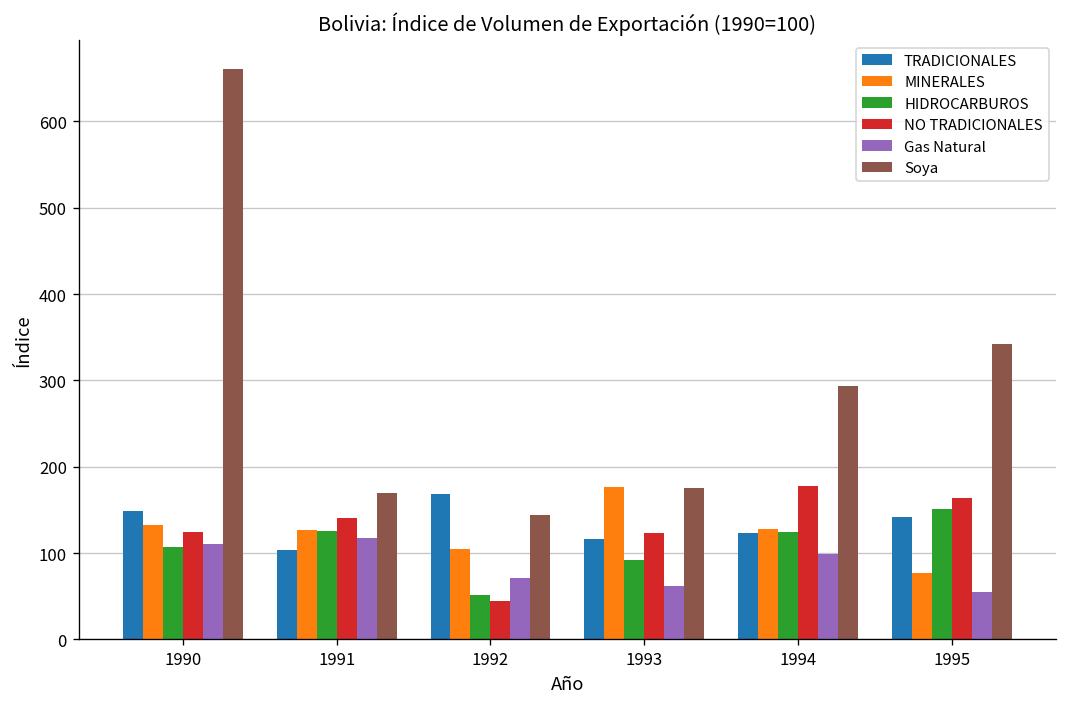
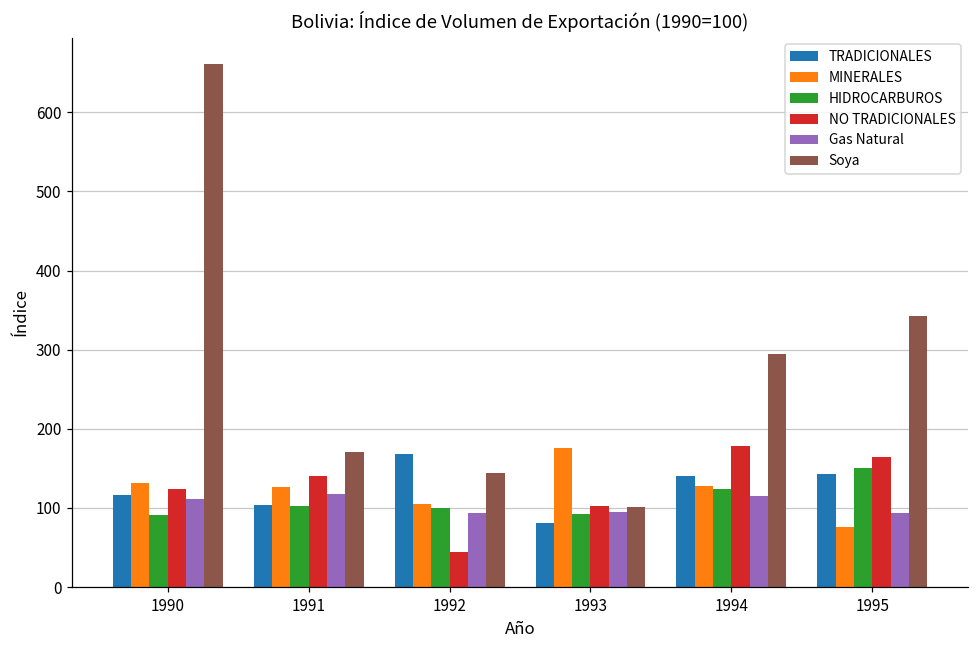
TRADICIONALES, 1990: 150 -> 120
HIDROCARBUROS, 1990: 110 -> 90
HIDROCARBUROS, 1991: 130 -> 100
HIDROCARBUROS, 1992: 50 -> 100
Gas Natural, 1992: 70 -> 90
TRADICIONALES, 1993: 120 -> 80
NO TRADICIONALES, 1993: 120 -> 100
Gas Natural, 1993: 60 -> 100
Soya, 1993: 170 -> 100
TRADICIONALES, 1994: 120 -> 140
Gas Natural, 1994: 100 -> 120
Gas Natural, 1995: 50 -> 90
